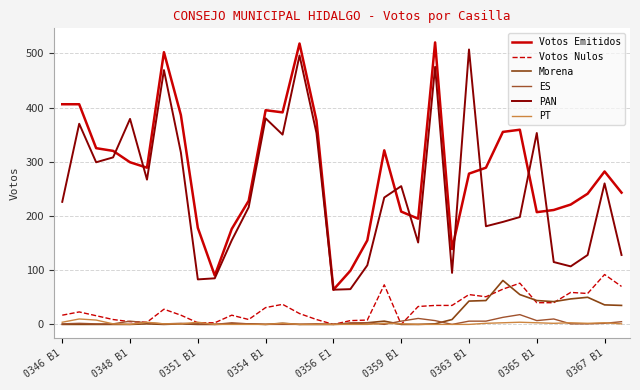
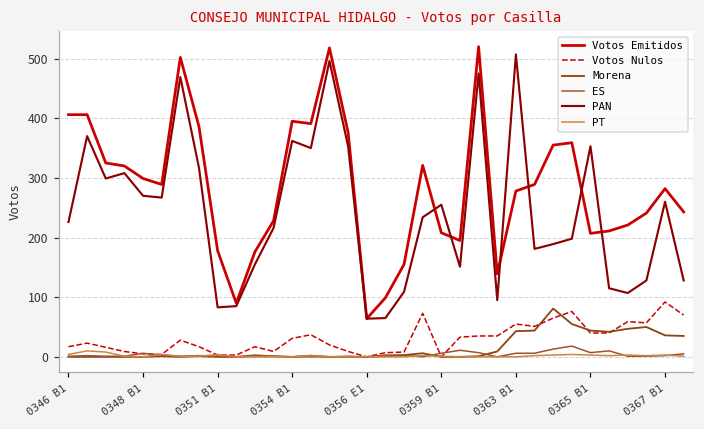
PAN, 0348 B1: 380 -> 270
PAN, 0354 B1: 380 -> 360
